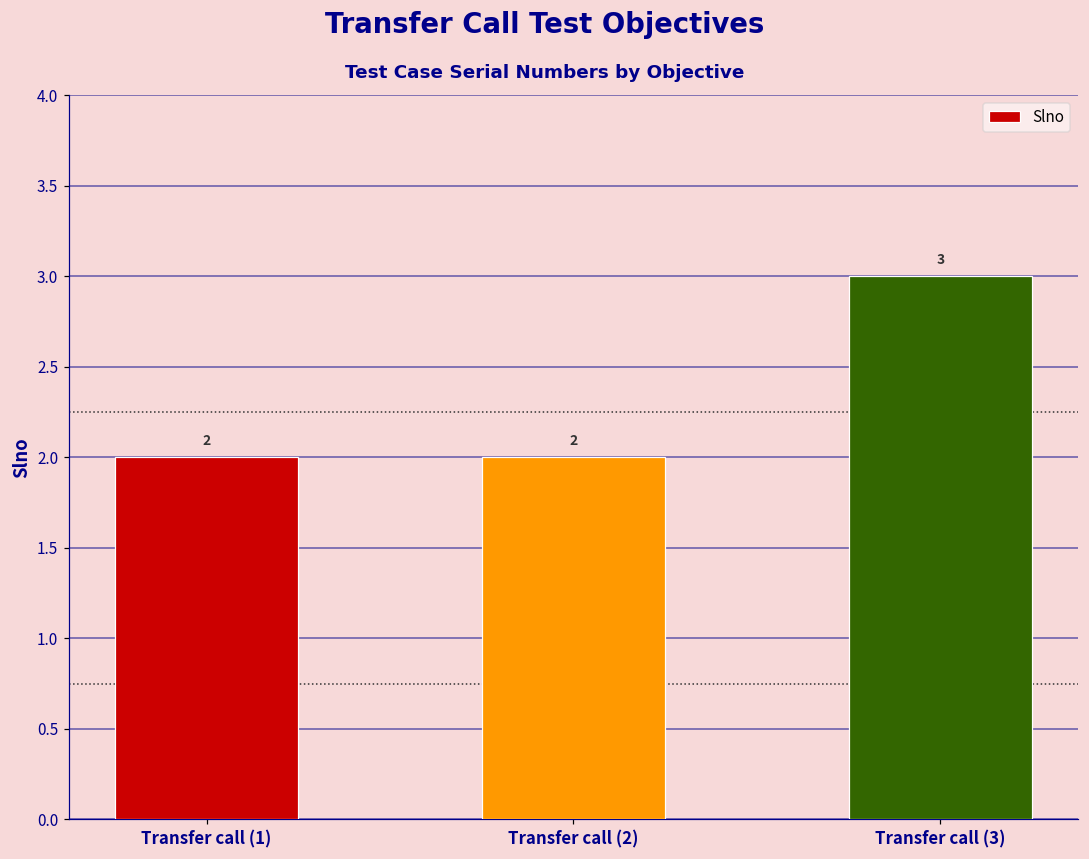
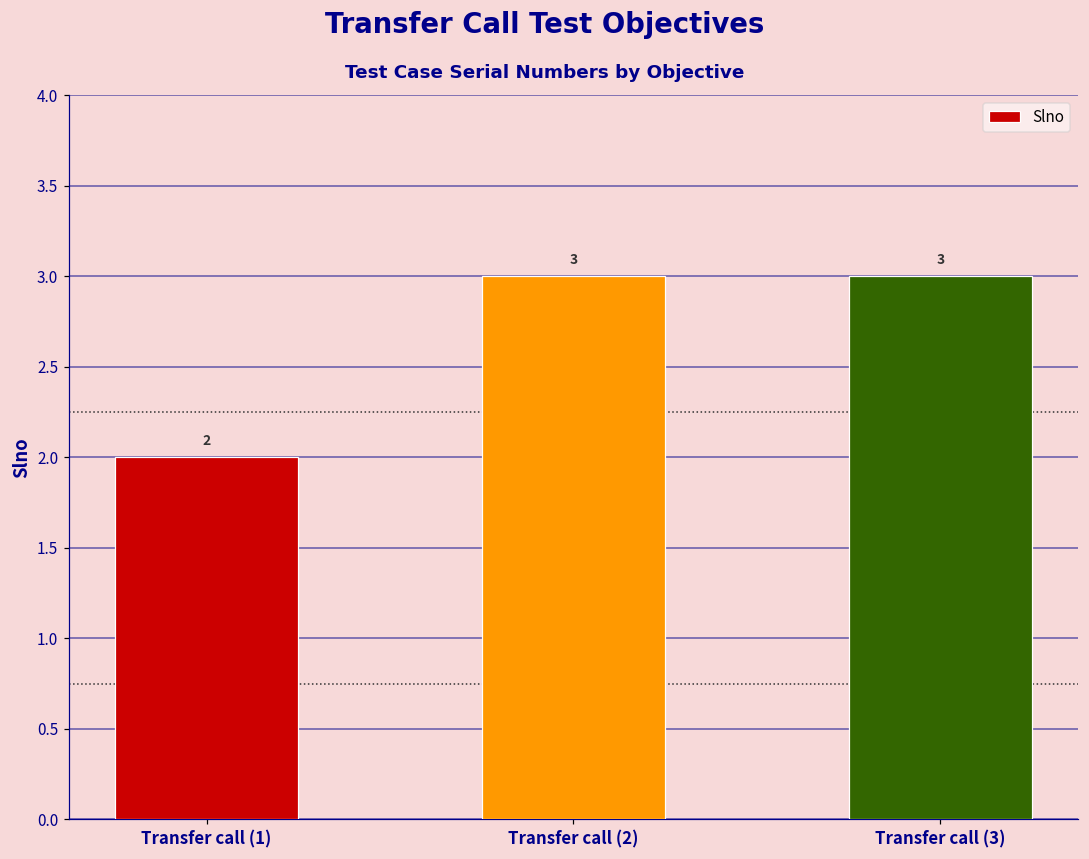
Transfer call (2): 2 -> 3
